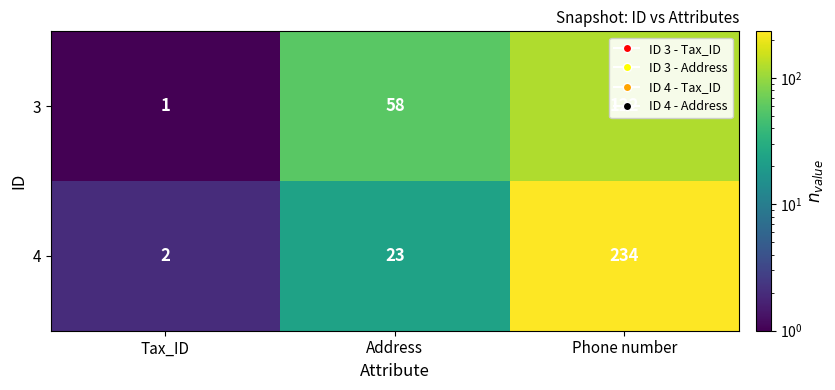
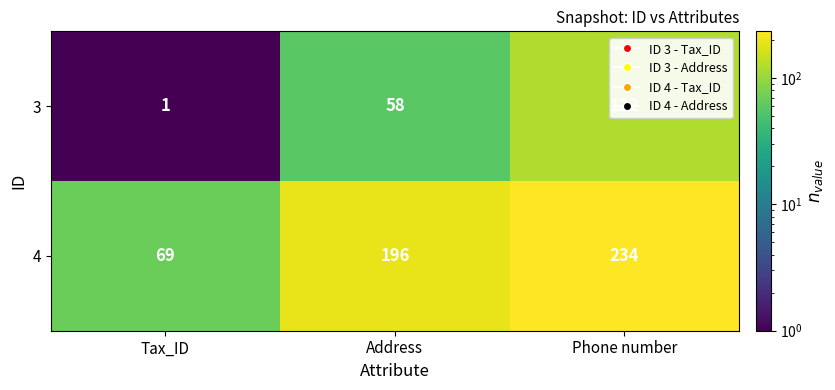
4, Tax_ID: 2 -> 69
4, Address: 23 -> 196
